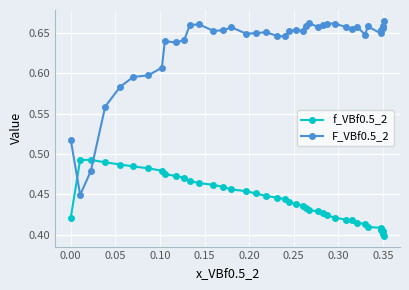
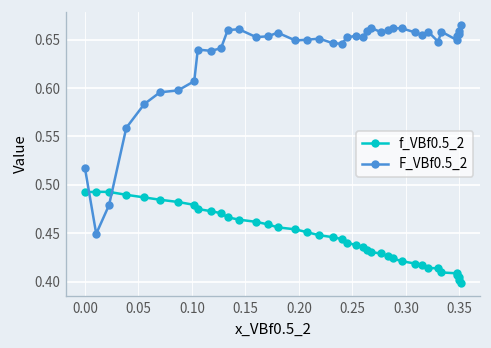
f_VBf0.5_2, 0.00: 0.42 -> 0.49
